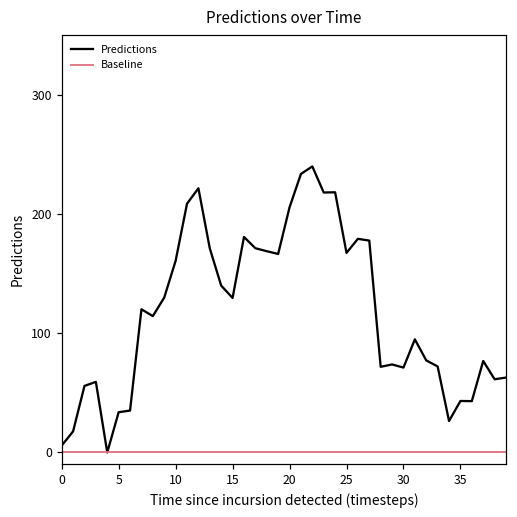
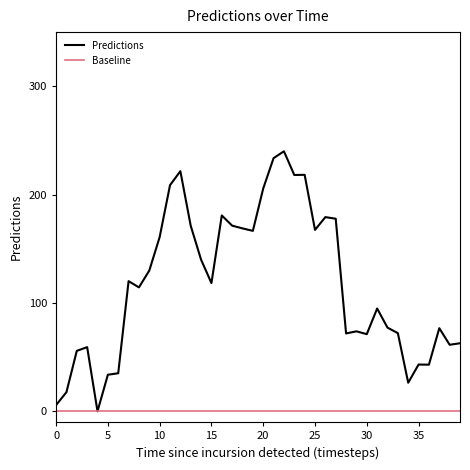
Predictions, 15: 130 -> 118
